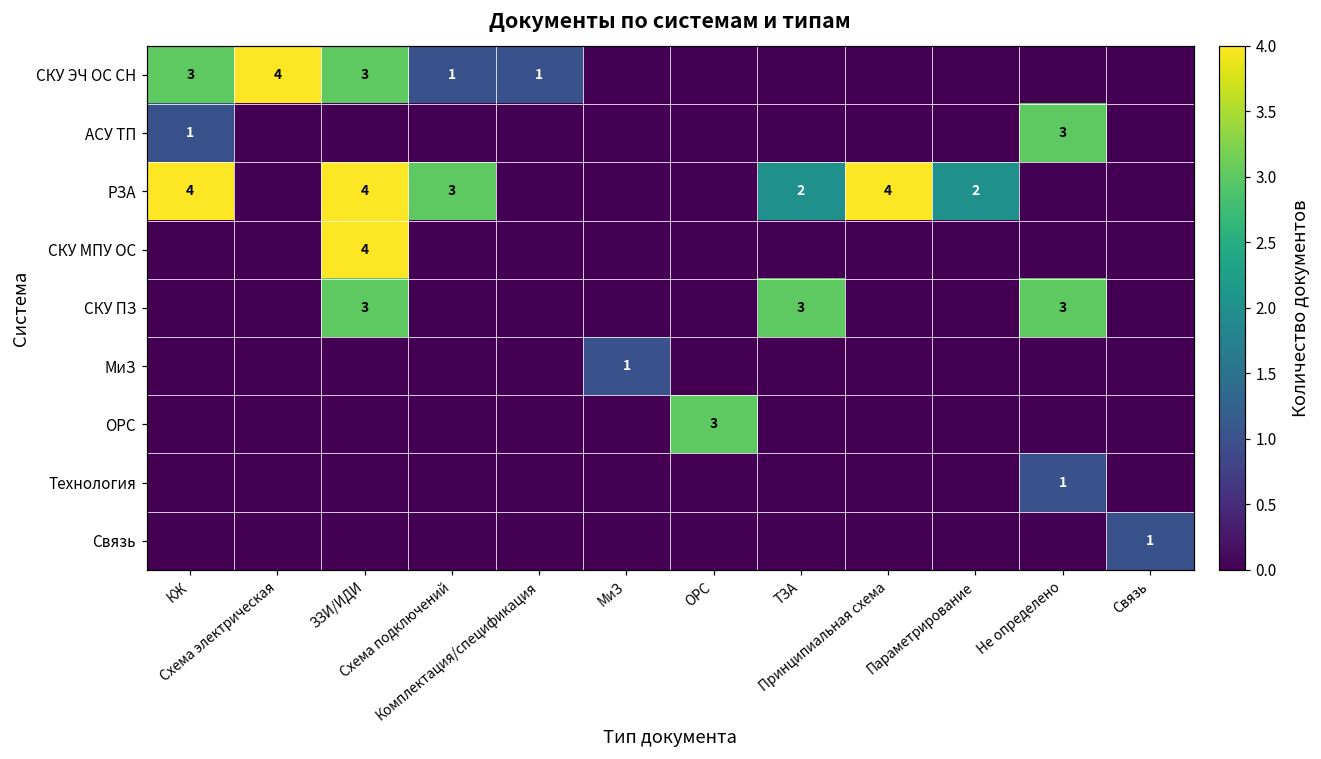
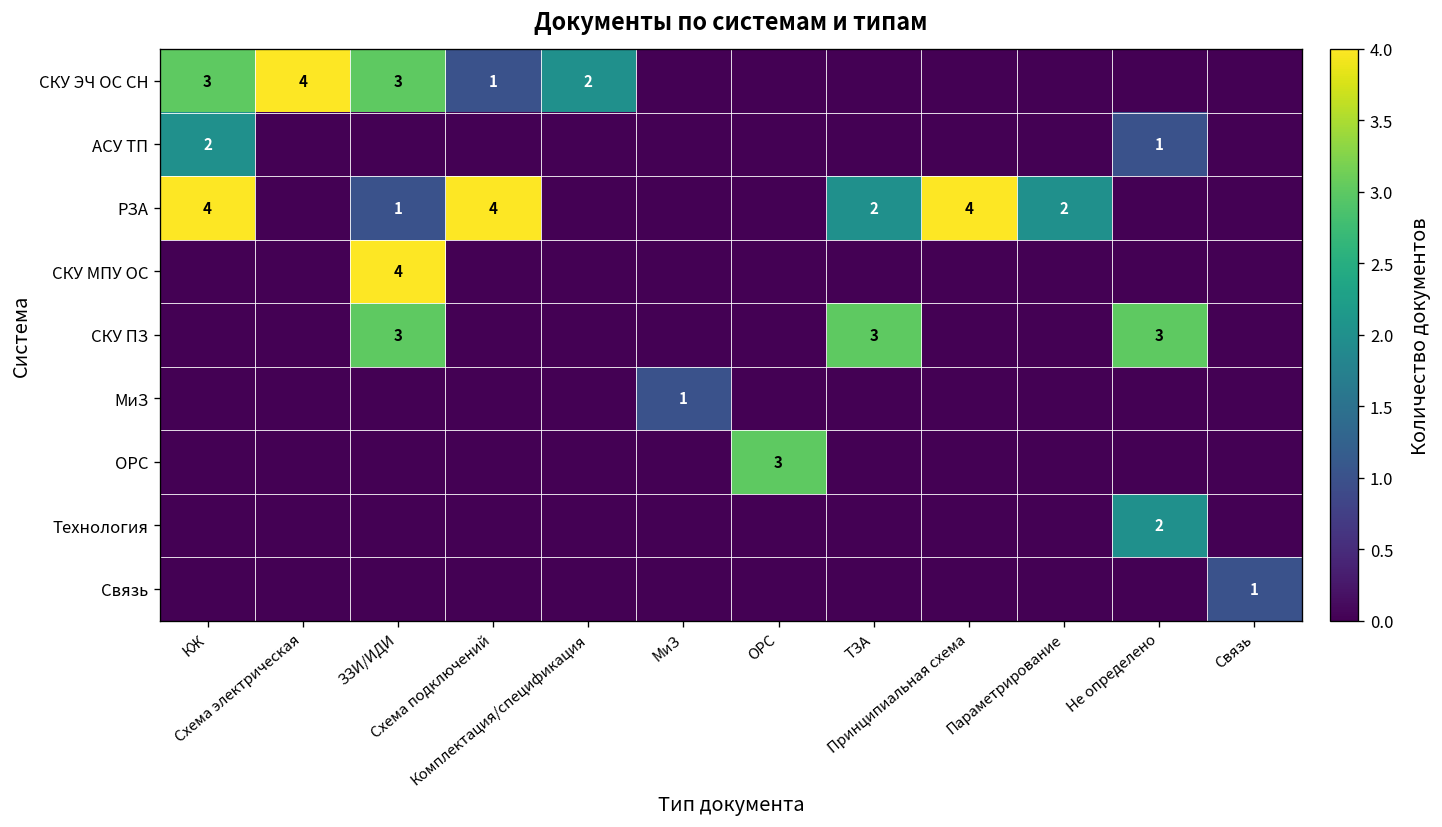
СКУ ЭЧ ОС СН, Комплектация/спецификация: 1 -> 2
АСУ ТП, КЖ: 1 -> 2
АСУ ТП, Не определено: 3 -> 1
РЗА, ЗЗИ/ИДИ: 4 -> 1
РЗА, Схема подключений: 3 -> 4
Технология, Не определено: 1 -> 2
